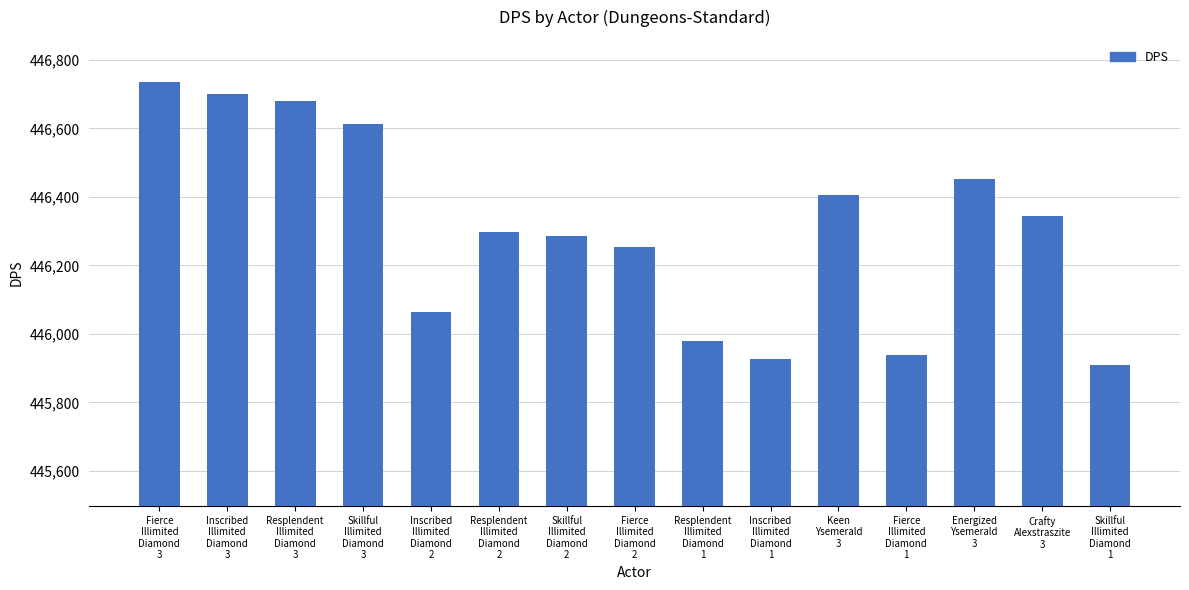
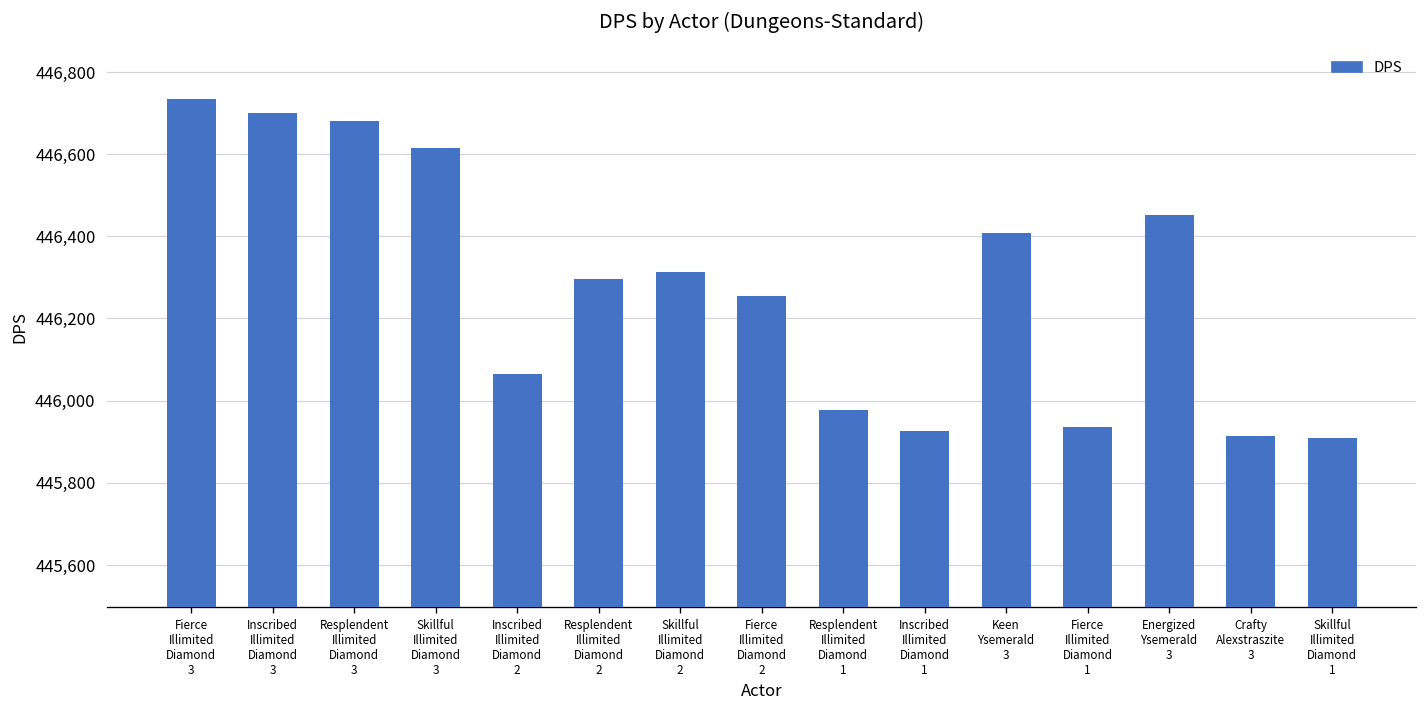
Skillful Illimited Diamond 2: 446,290 -> 446,310
Crafty Alexstraszite 3: 446,340 -> 445,910
